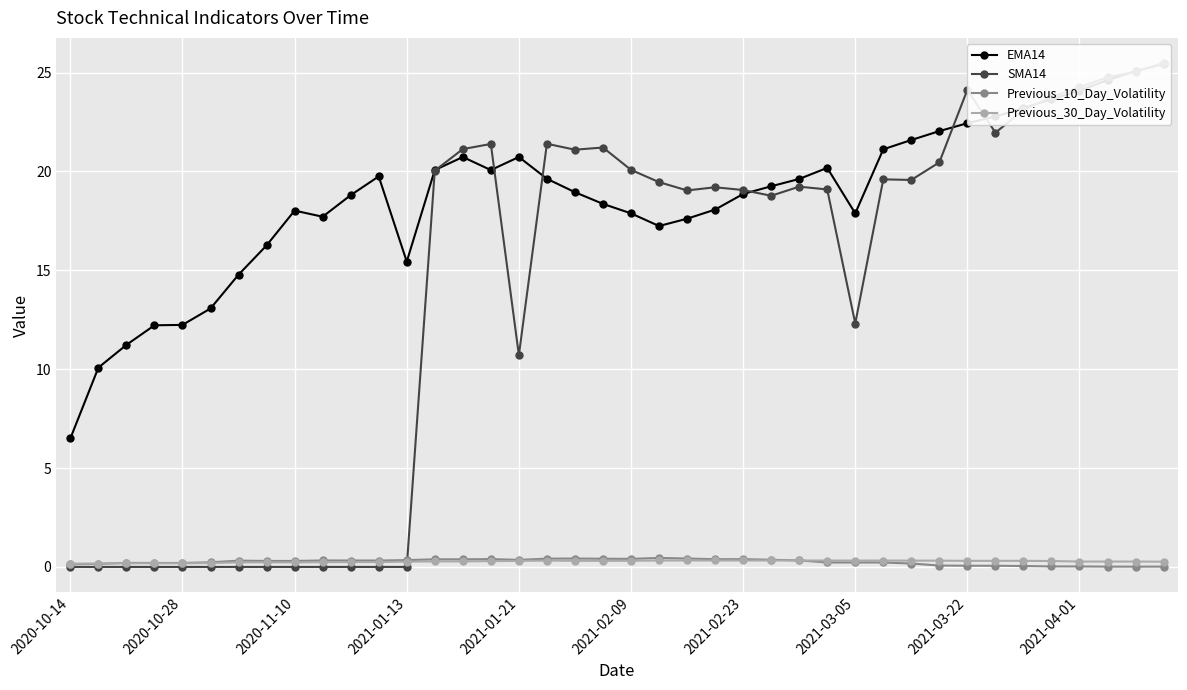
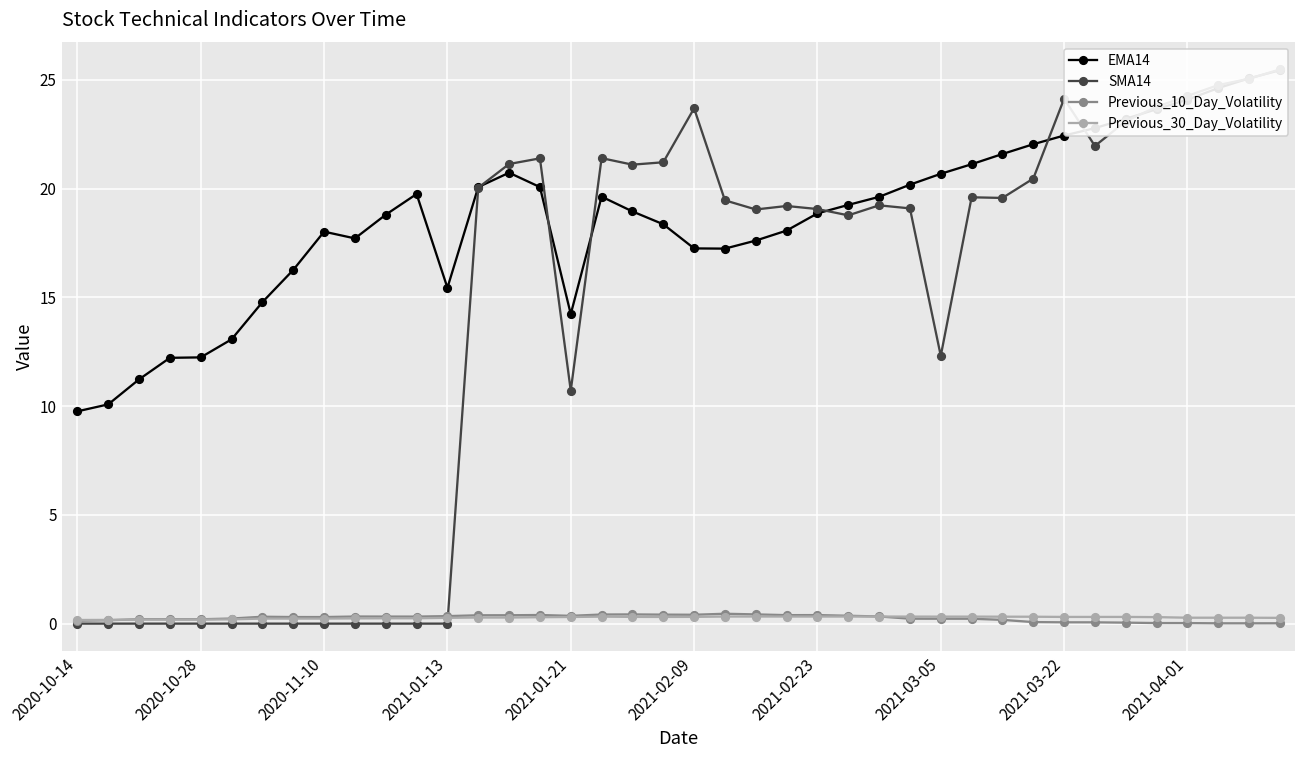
EMA14, 2020-10-14: 6.5 -> 9.8
EMA14, 2021-01-21: 20.7 -> 14.2
EMA14, 2021-02-09: 17.9 -> 17.3
SMA14, 2021-02-09: 20.1 -> 23.7
EMA14, 2021-03-05: 17.9 -> 20.7
